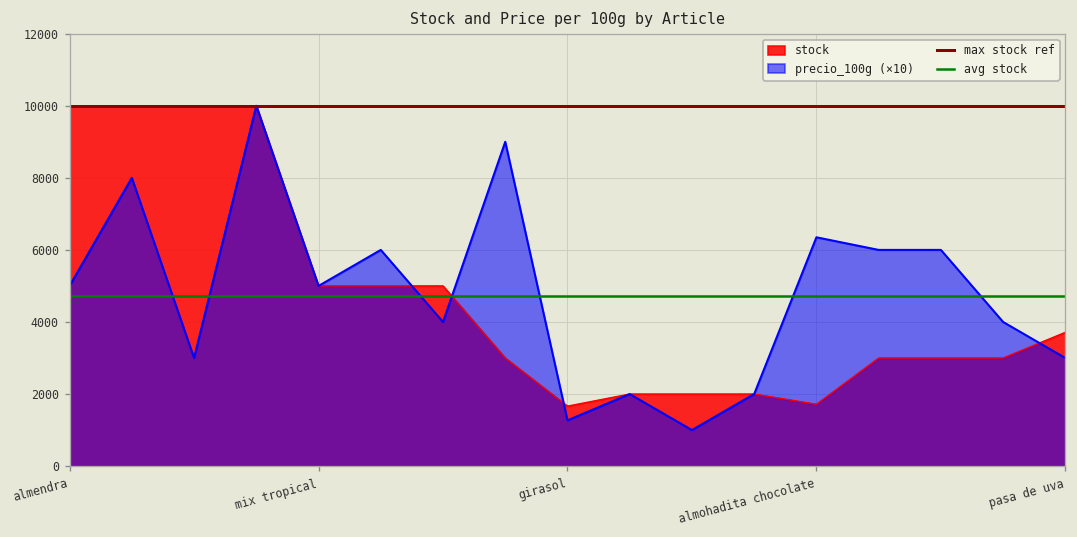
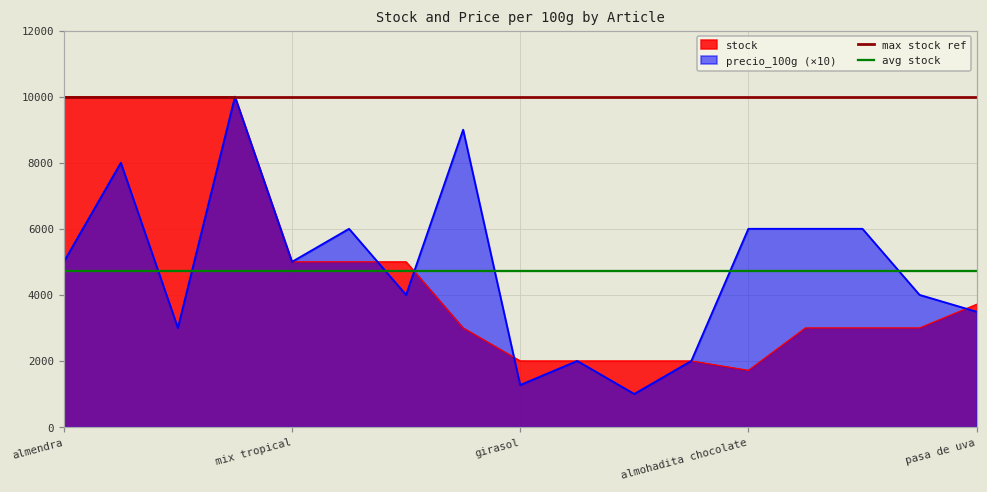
stock, girasol: 1700 -> 2000
precio_100g (×10), almohadita chocolate: 6400 -> 6000
precio_100g (×10), pasa de uva: 3000 -> 3500
